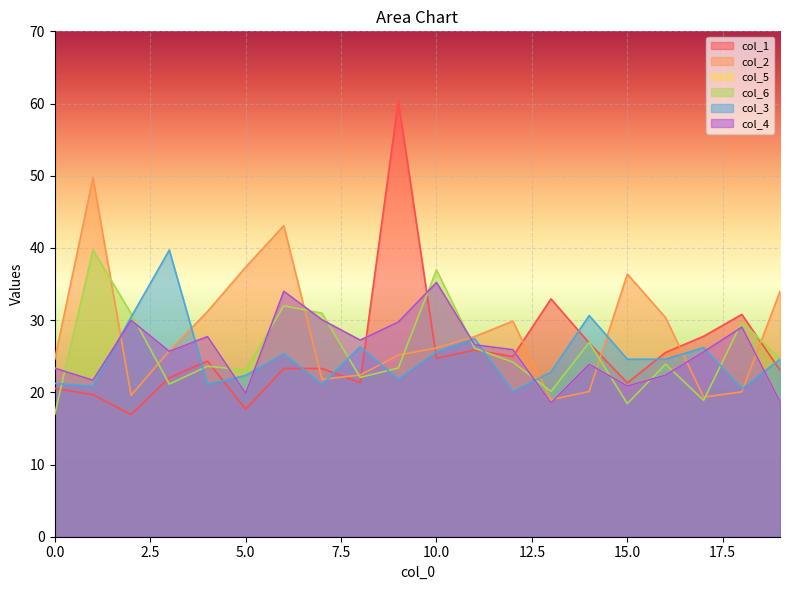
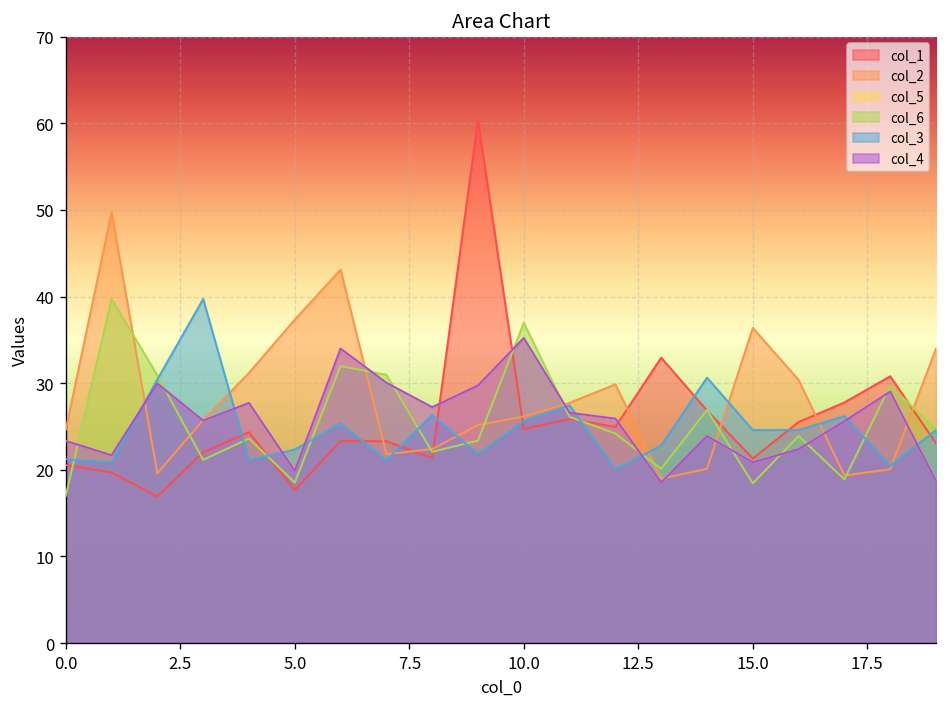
col_6, 5.0: 23 -> 19
